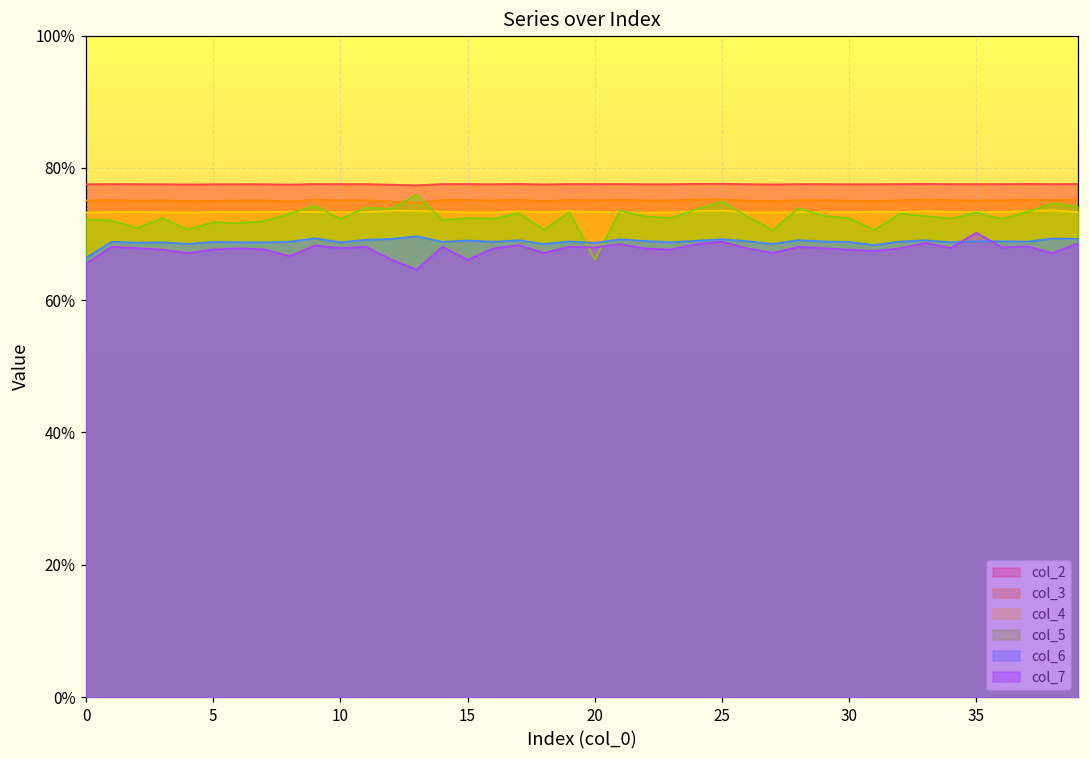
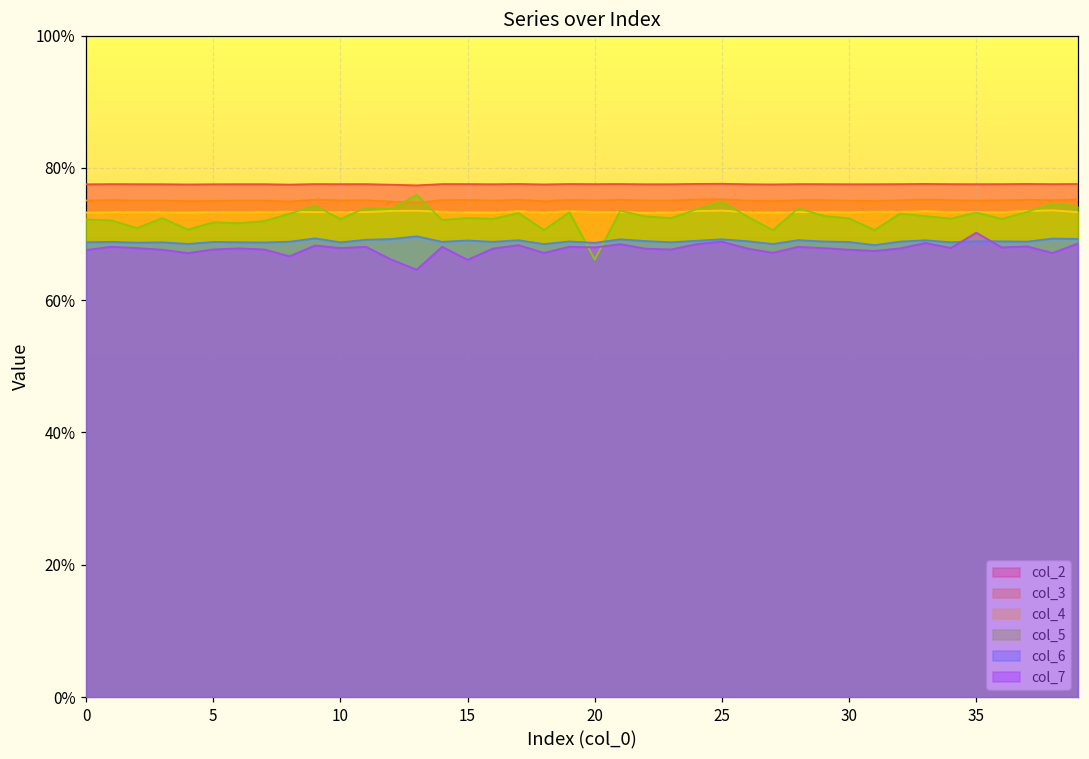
col_6, 0: 66% -> 69%
col_7, 0: 66% -> 68%
